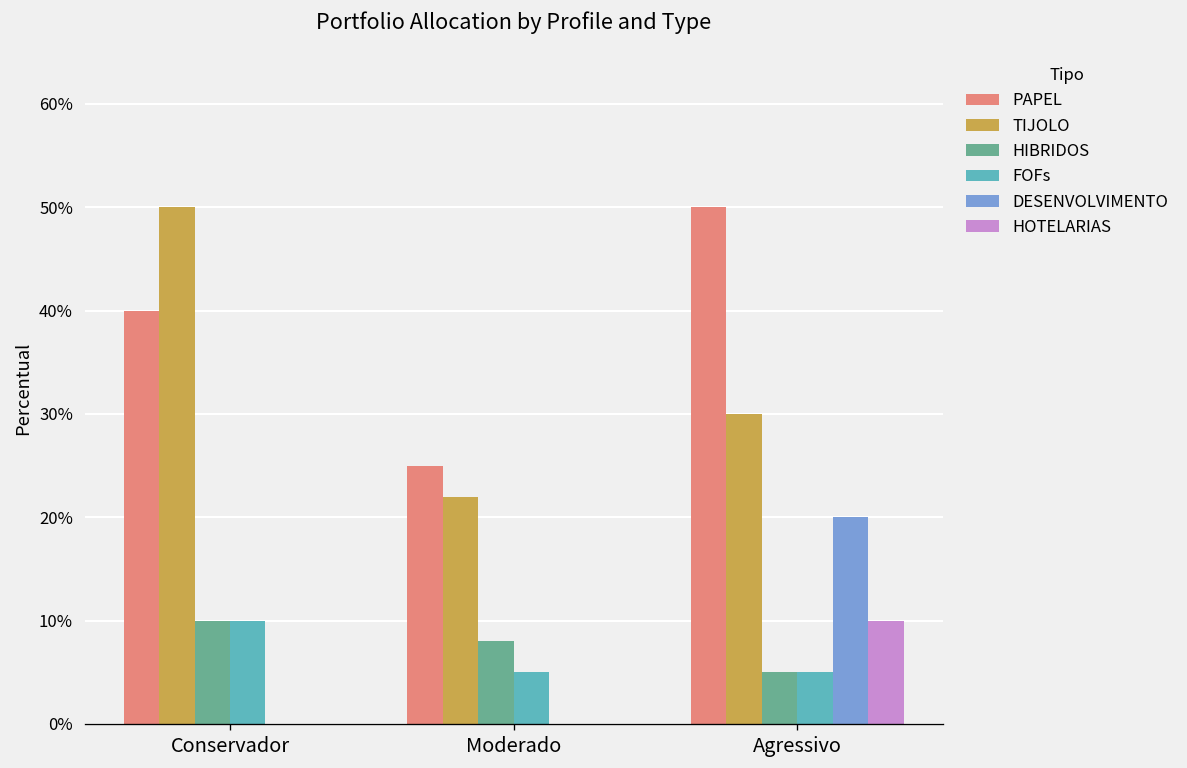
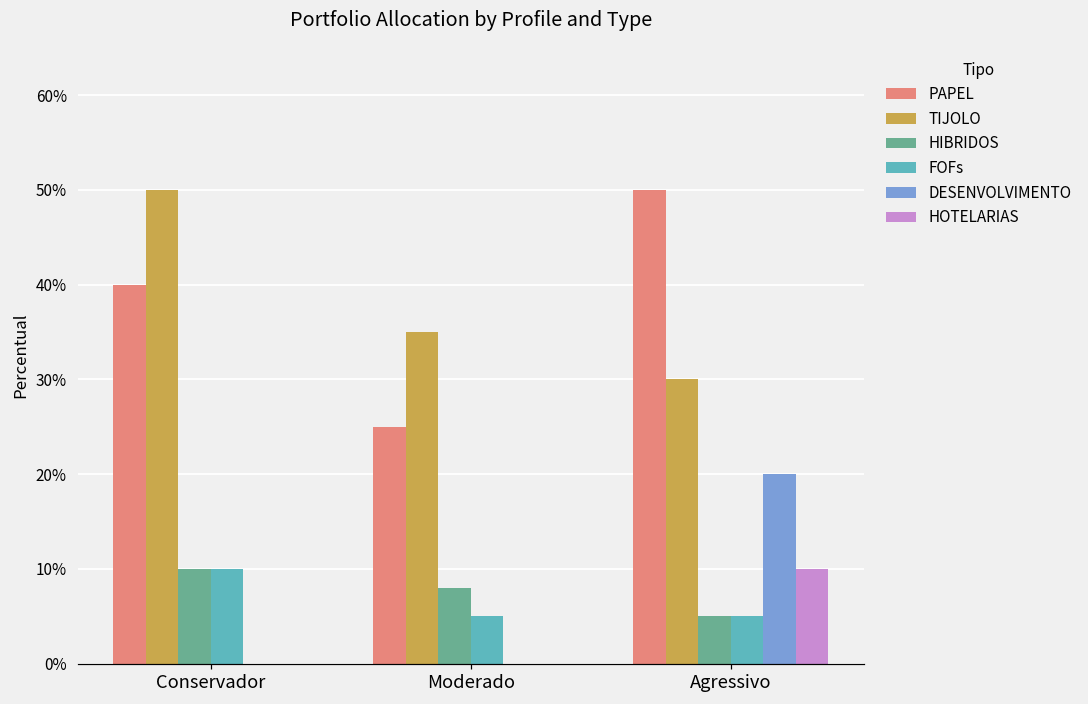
TIJOLO, Moderado: 22% -> 35%
